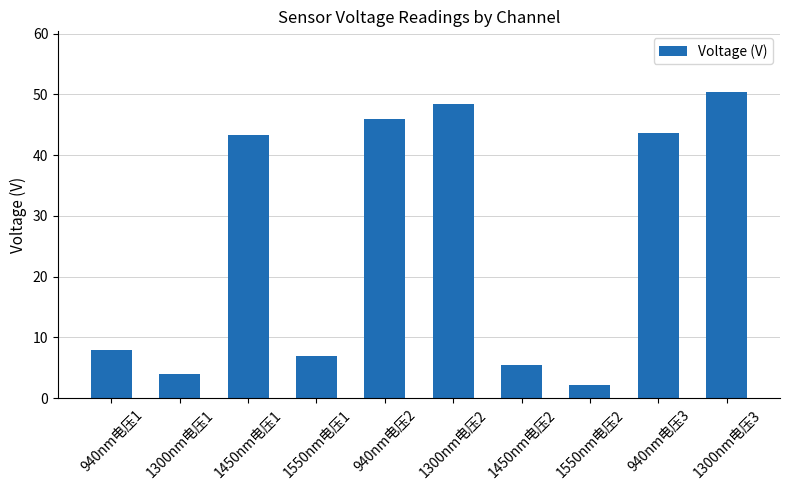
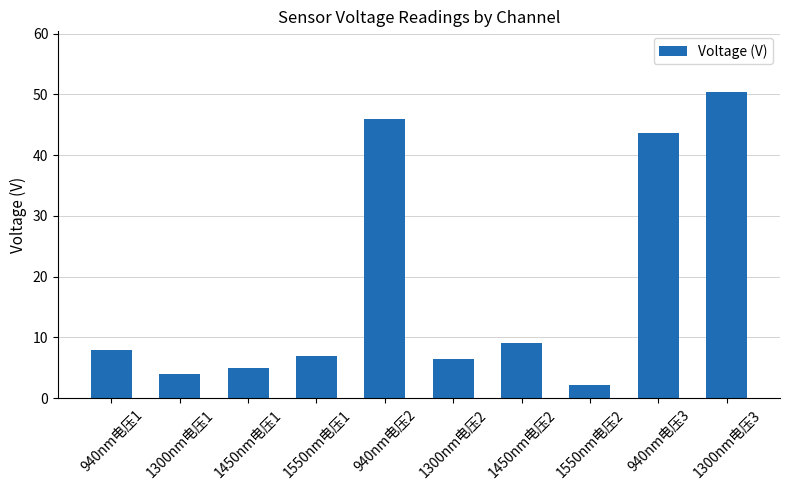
1450nm电压1: 43 -> 5
1300nm电压2: 48 -> 6
1450nm电压2: 5 -> 9
